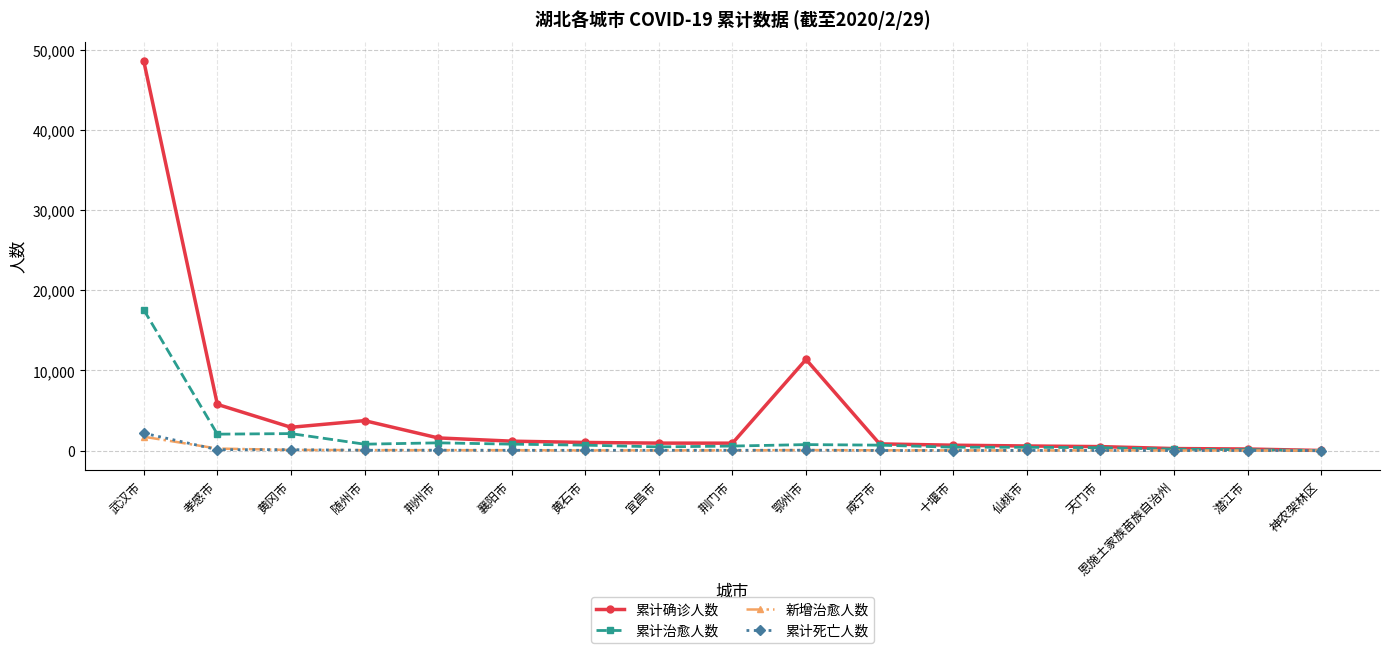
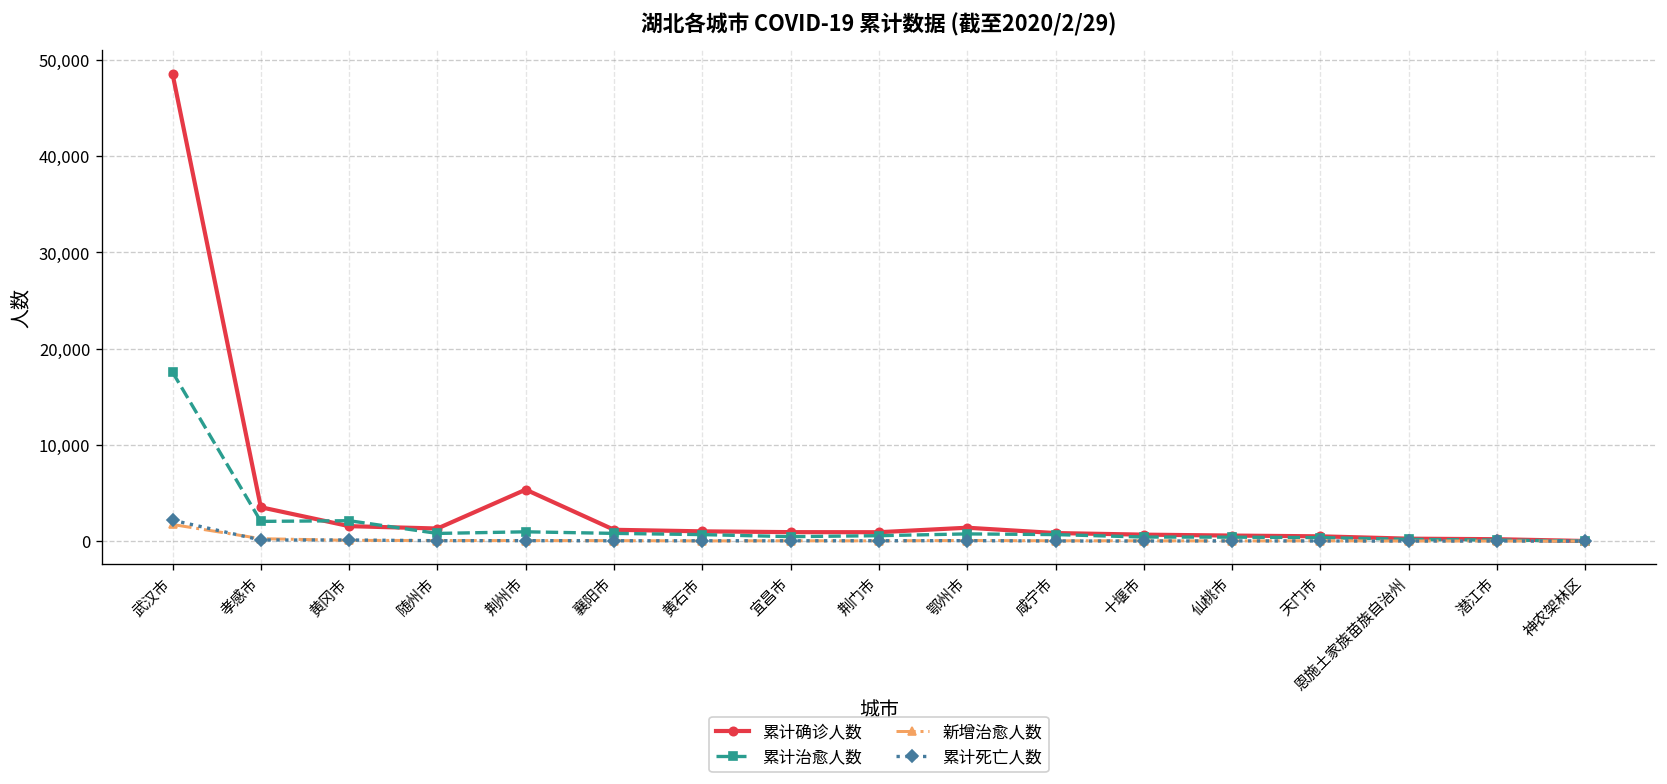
累计确诊人数, 孝感市: 6,000 -> 4,000
累计确诊人数, 黄冈市: 3,000 -> 2,000
累计确诊人数, 随州市: 4,000 -> 1,000
累计确诊人数, 荆州市: 2,000 -> 5,000
累计确诊人数, 鄂州市: 11,000 -> 1,000
